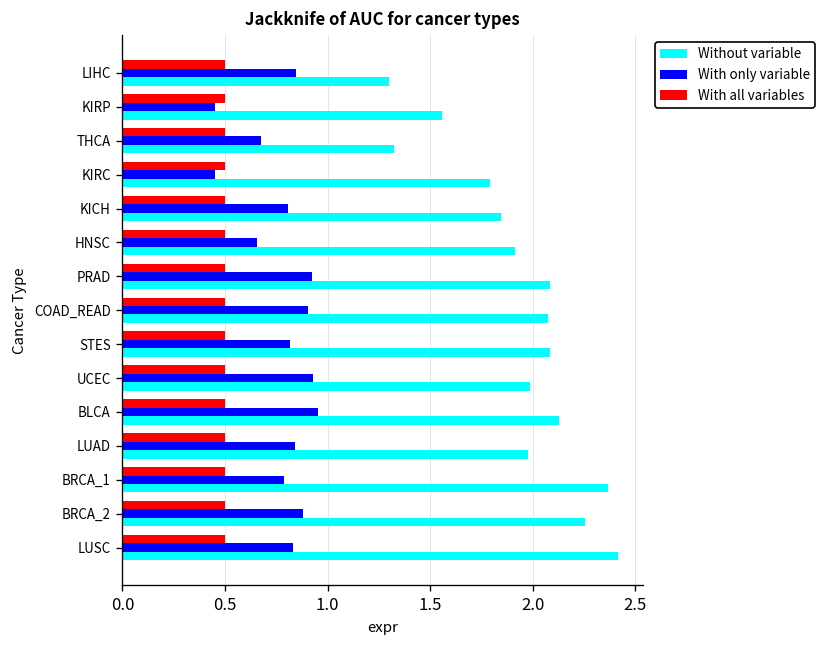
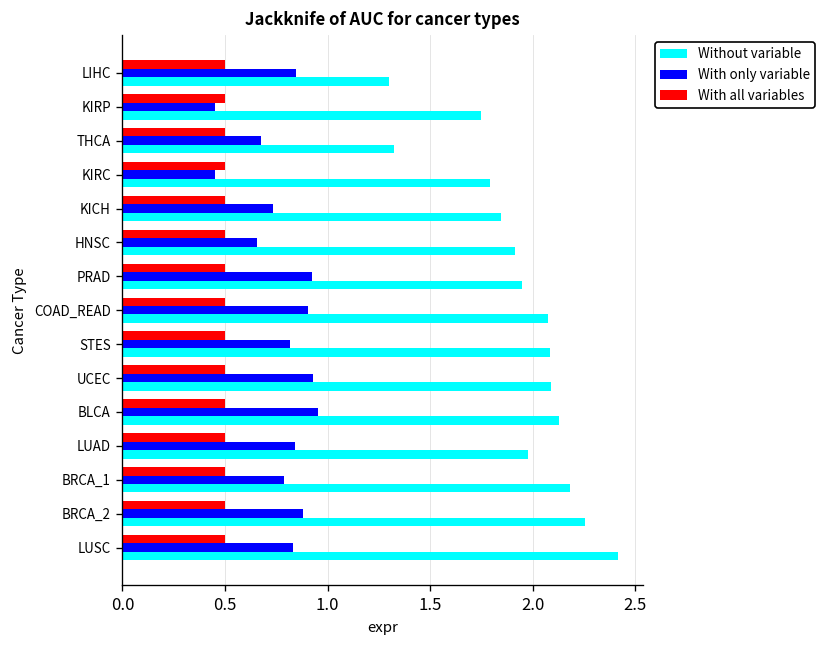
Without variable, KIRP: 1.56 -> 1.75
With only variable, KICH: 0.81 -> 0.73
Without variable, PRAD: 2.09 -> 1.95
Without variable, UCEC: 1.98 -> 2.09
Without variable, BRCA_1: 2.37 -> 2.18
